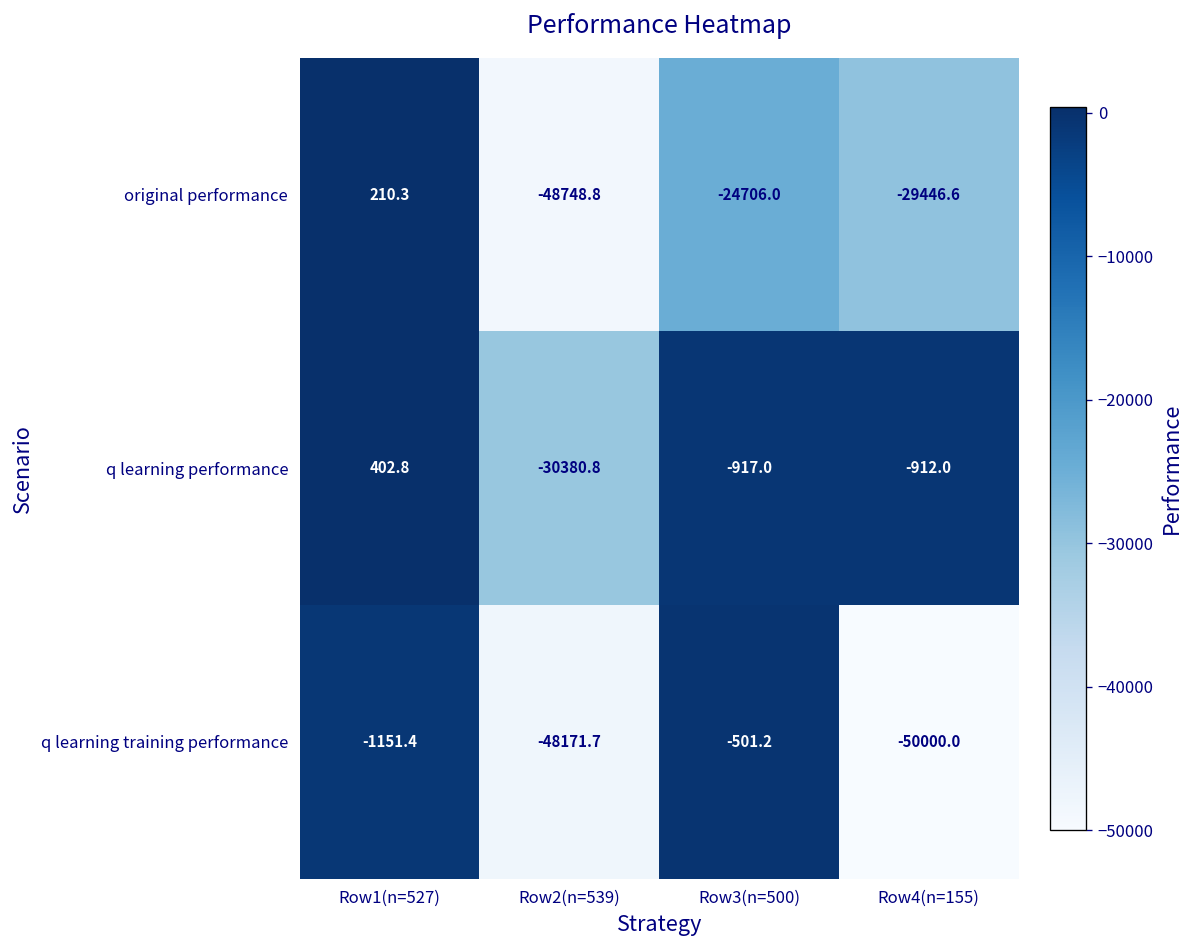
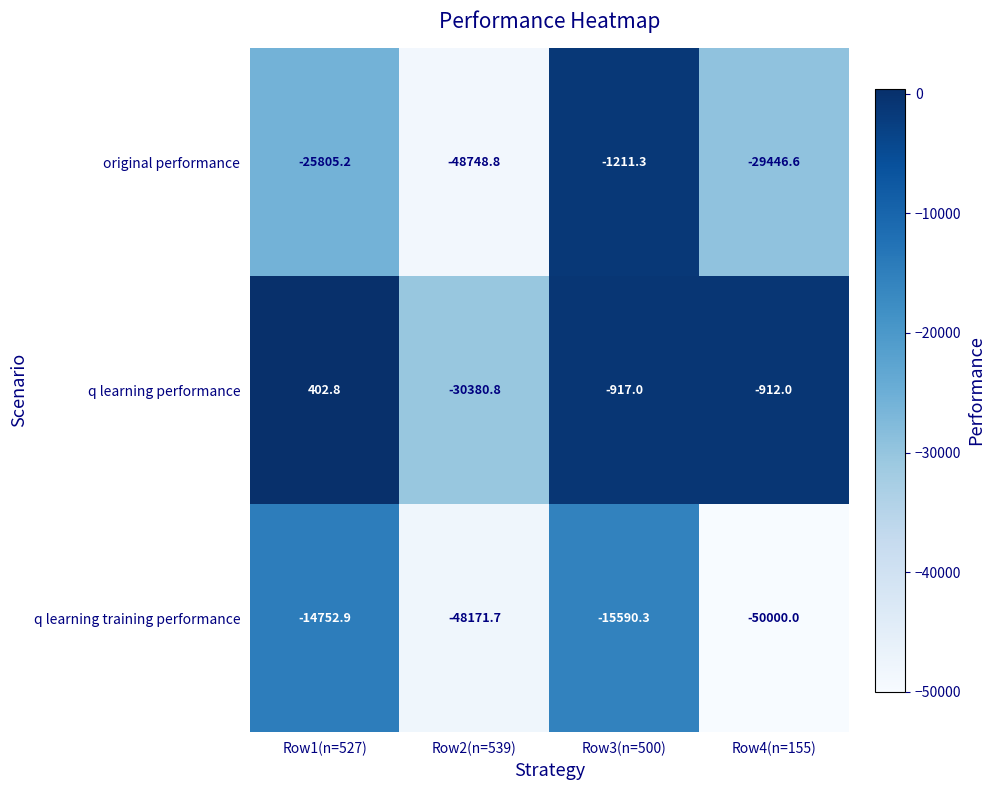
original performance, Row1(n=527): 210.3 -> -25805.2
original performance, Row3(n=500): -24706.0 -> -1211.3
q learning training performance, Row1(n=527): -1151.4 -> -14752.9
q learning training performance, Row3(n=500): -501.2 -> -15590.3
